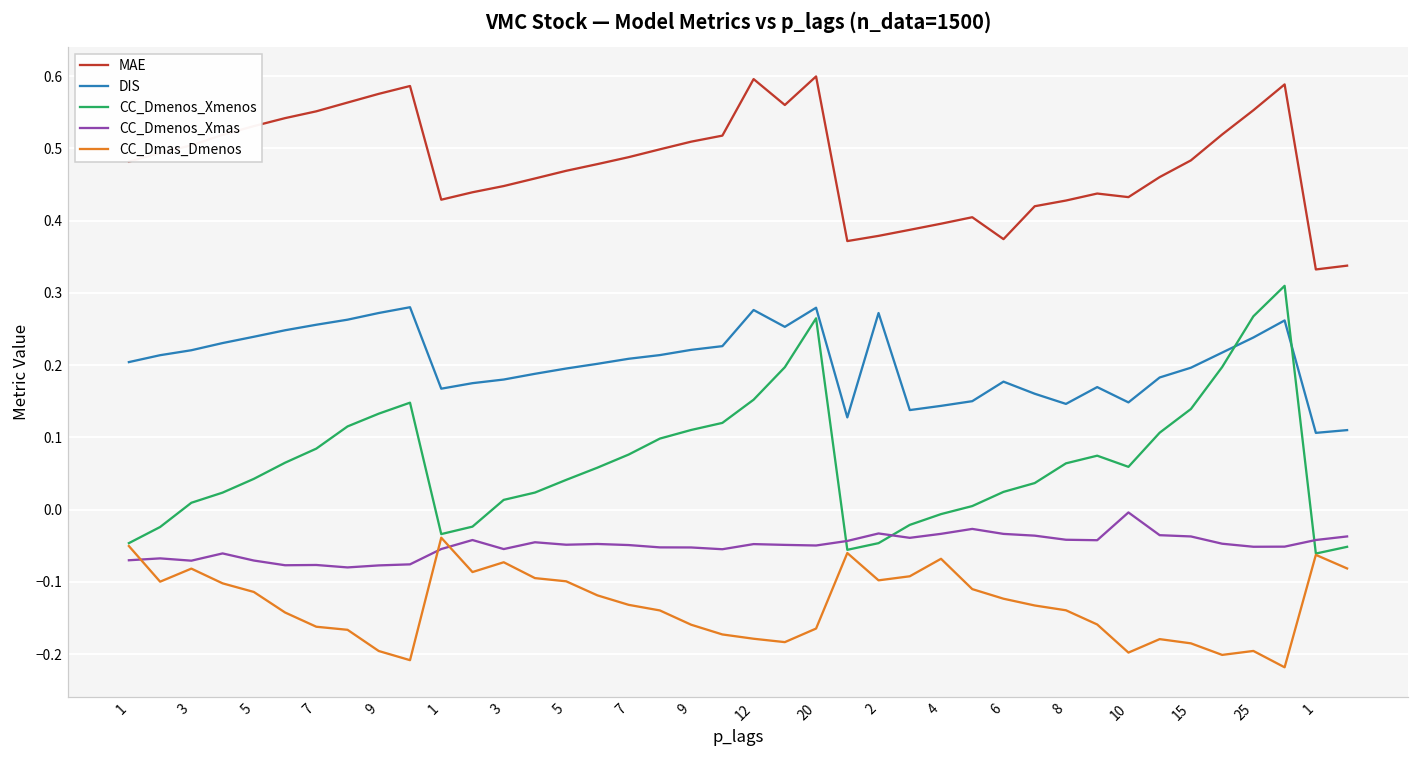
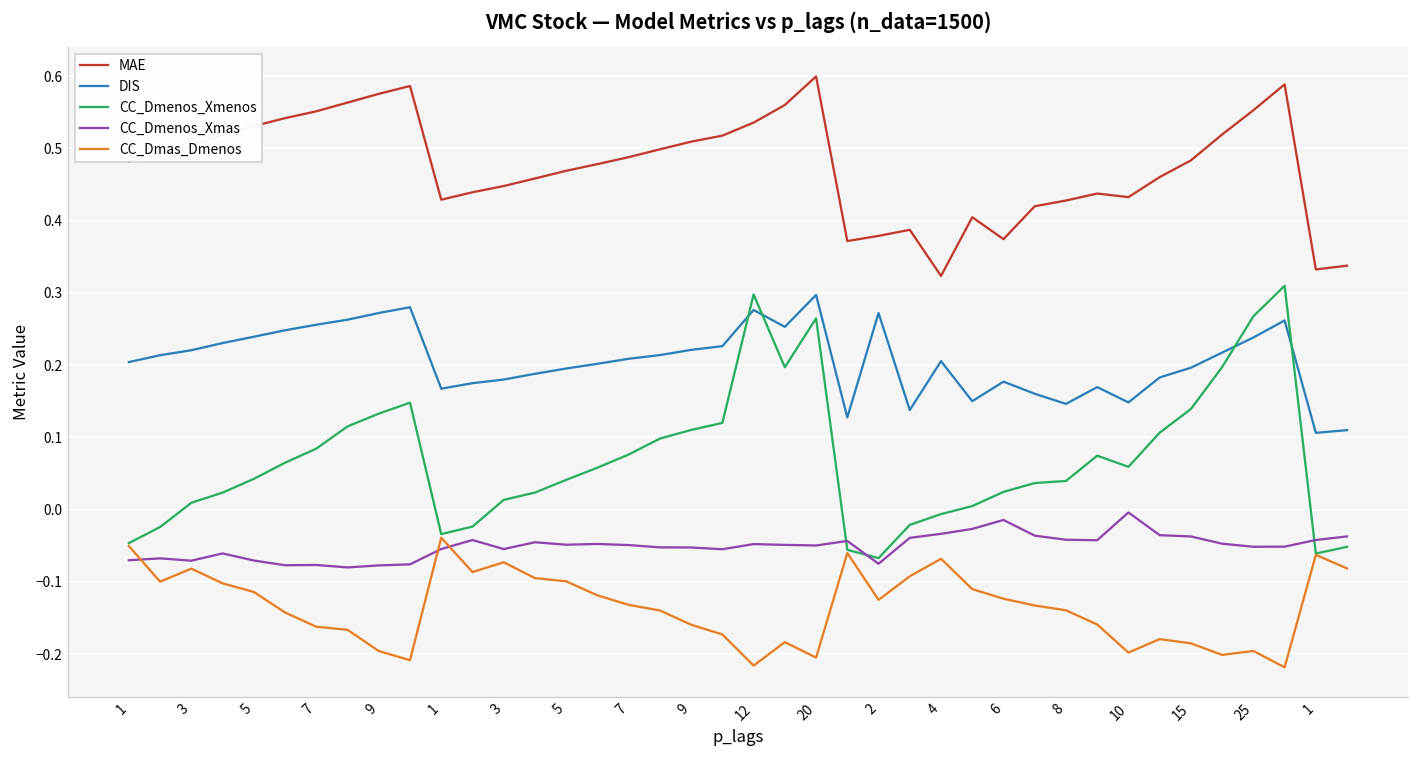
MAE, 12: 0.60 -> 0.54
CC_Dmenos_Xmenos, 12: 0.15 -> 0.30
CC_Dmas_Dmenos, 12: -0.18 -> -0.22
DIS, 20: 0.28 -> 0.30
CC_Dmas_Dmenos, 20: -0.16 -> -0.20
CC_Dmenos_Xmenos, 2: -0.05 -> -0.07
CC_Dmenos_Xmas, 2: -0.03 -> -0.07
CC_Dmas_Dmenos, 2: -0.10 -> -0.12
MAE, 4: 0.40 -> 0.32
DIS, 4: 0.14 -> 0.21
CC_Dmenos_Xmas, 6: -0.03 -> -0.01
CC_Dmenos_Xmenos, 8: 0.06 -> 0.04
